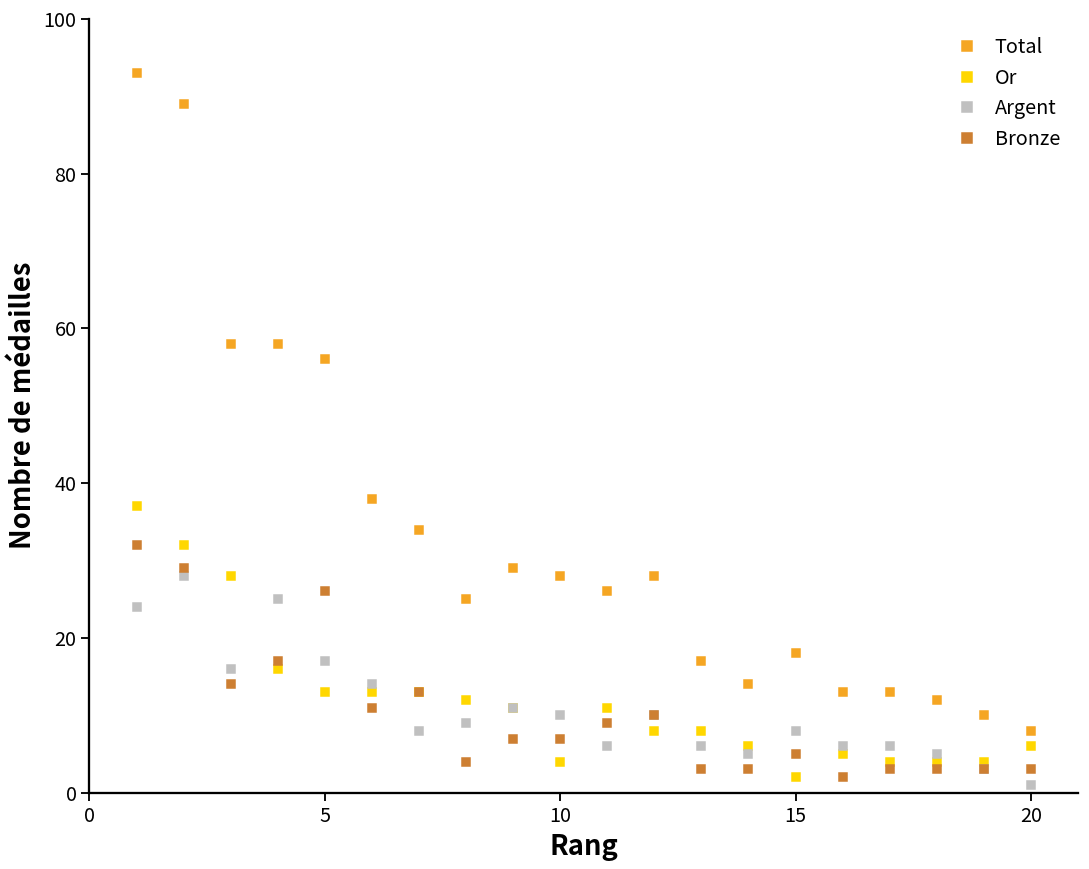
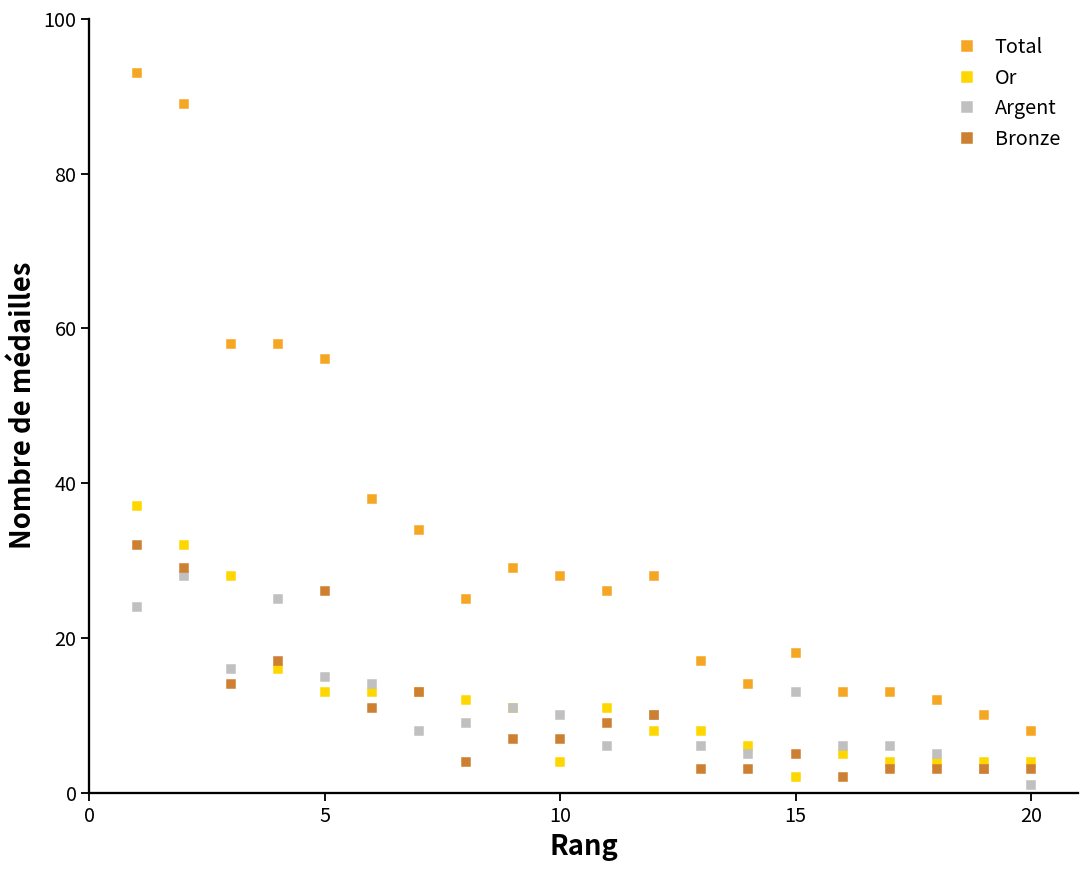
Argent, 5: 17 -> 15
Argent, 15: 8 -> 13
Or, 20: 6 -> 4
